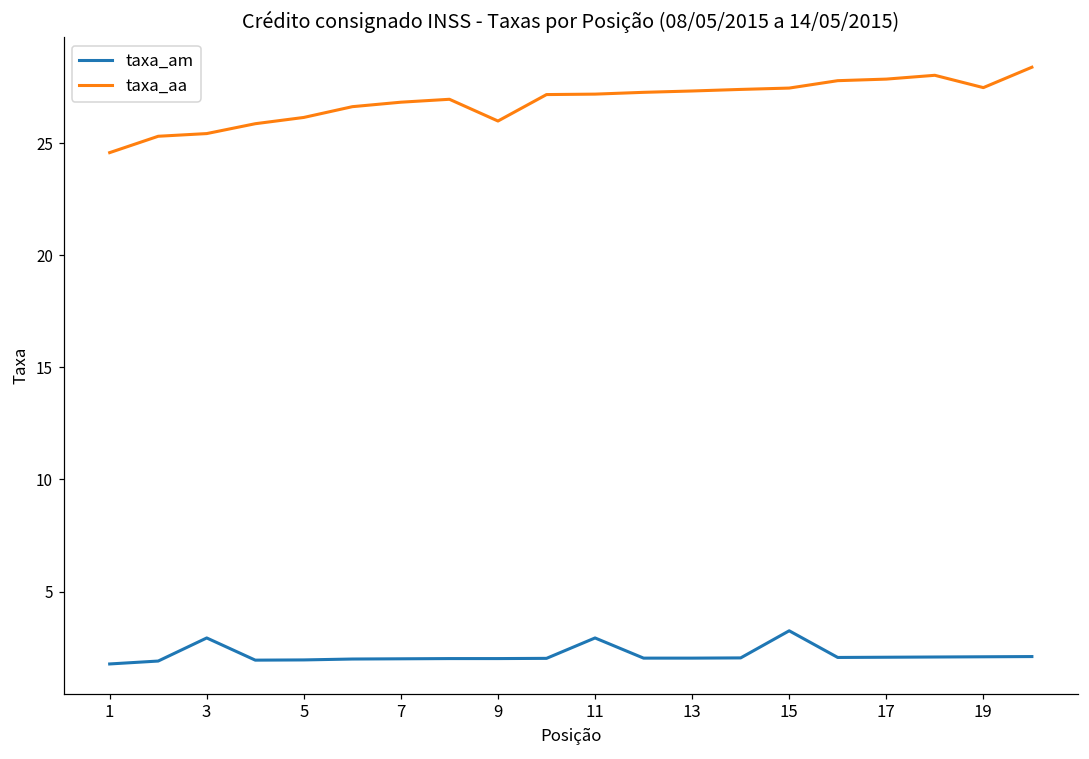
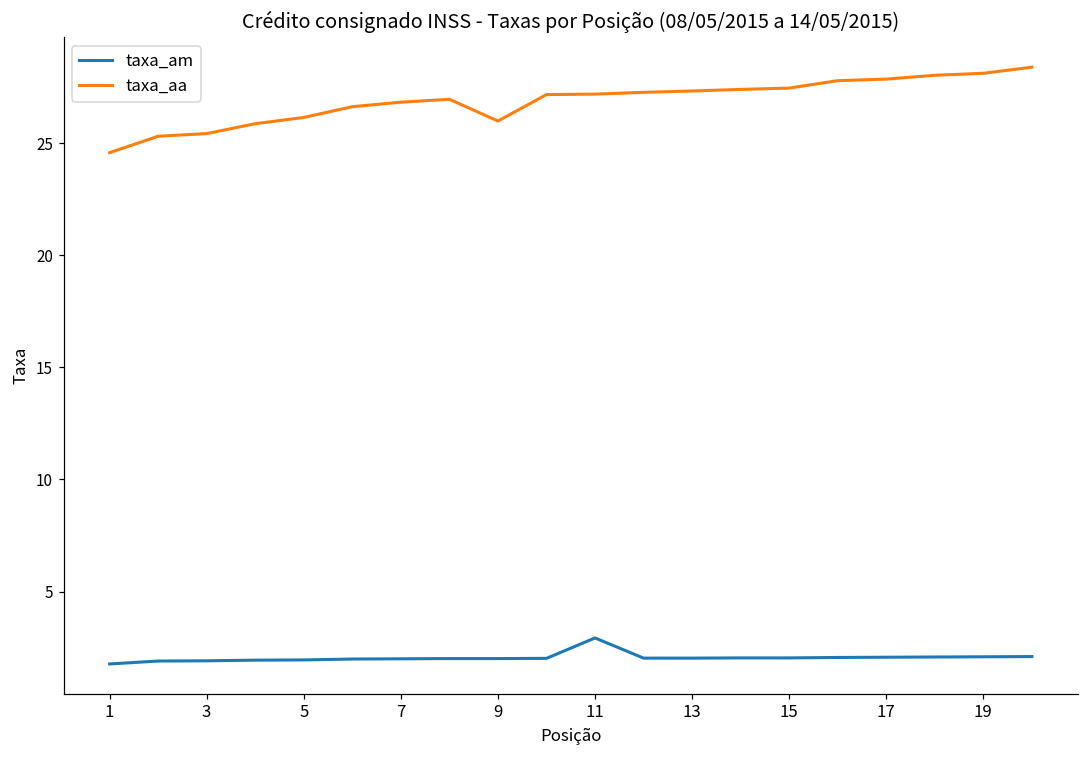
taxa_am, 3: 2.9 -> 1.9
taxa_am, 15: 3.3 -> 2.0
taxa_aa, 19: 27.5 -> 28.1
